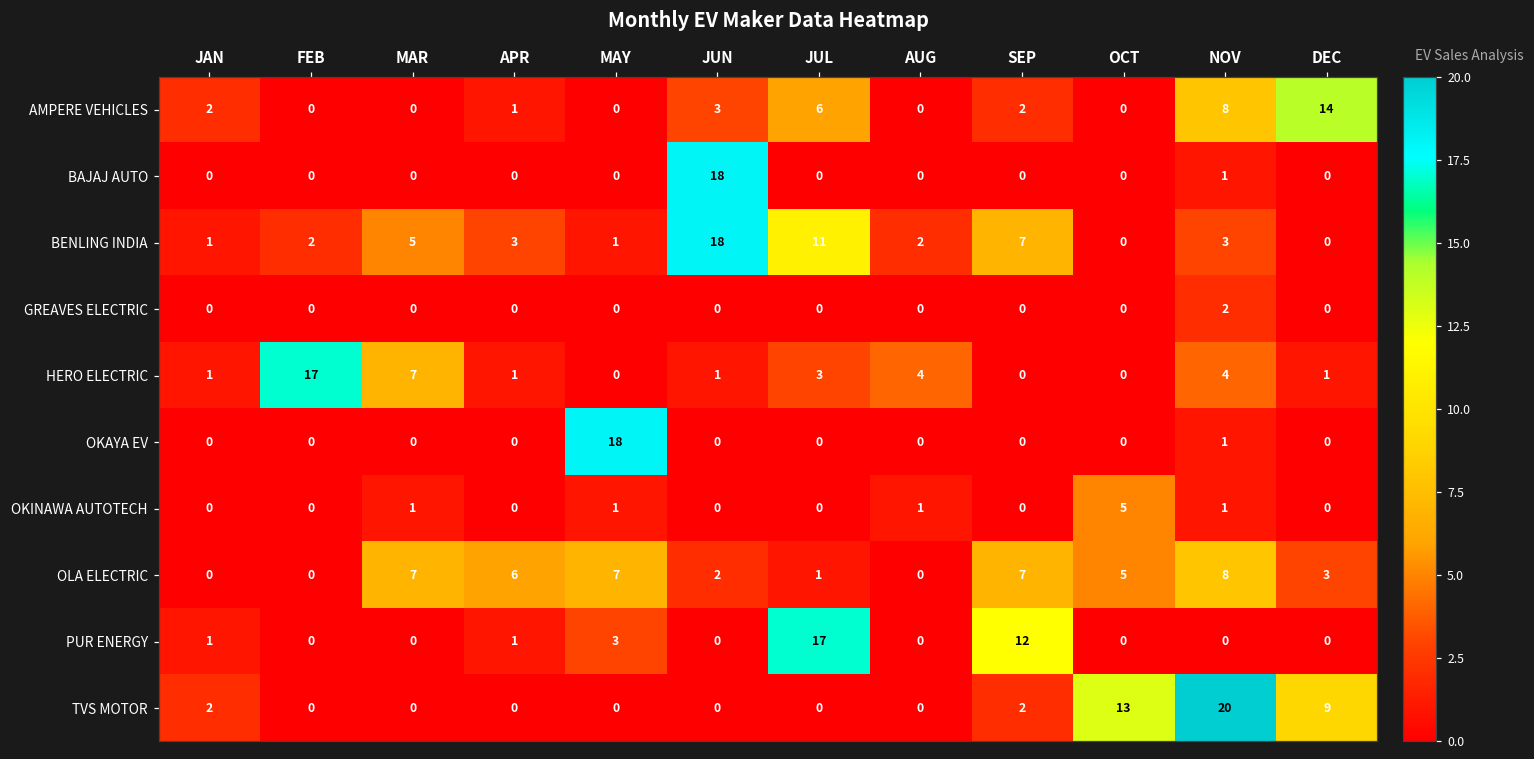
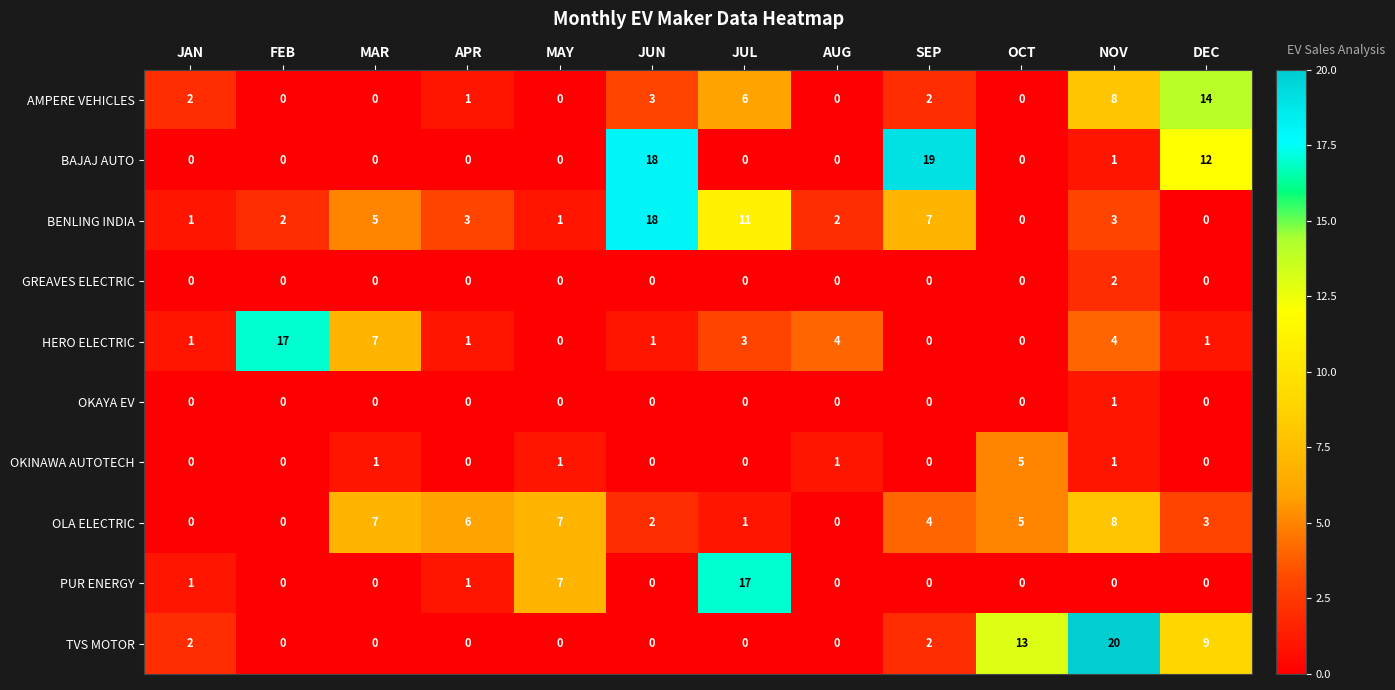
BAJAJ AUTO, SEP: 0 -> 19
BAJAJ AUTO, DEC: 0 -> 12
OKAYA EV, MAY: 18 -> 0
OLA ELECTRIC, SEP: 7 -> 4
PUR ENERGY, MAY: 3 -> 7
PUR ENERGY, SEP: 12 -> 0
